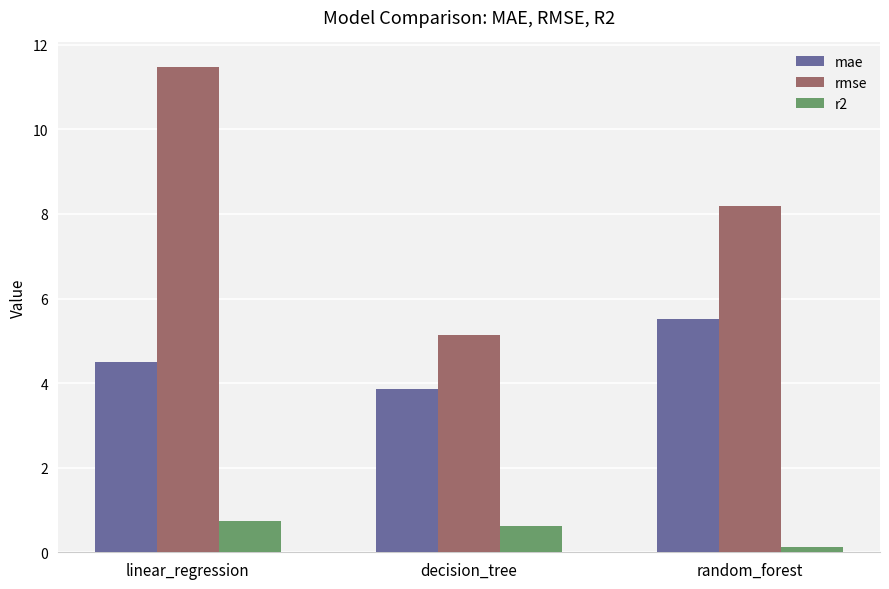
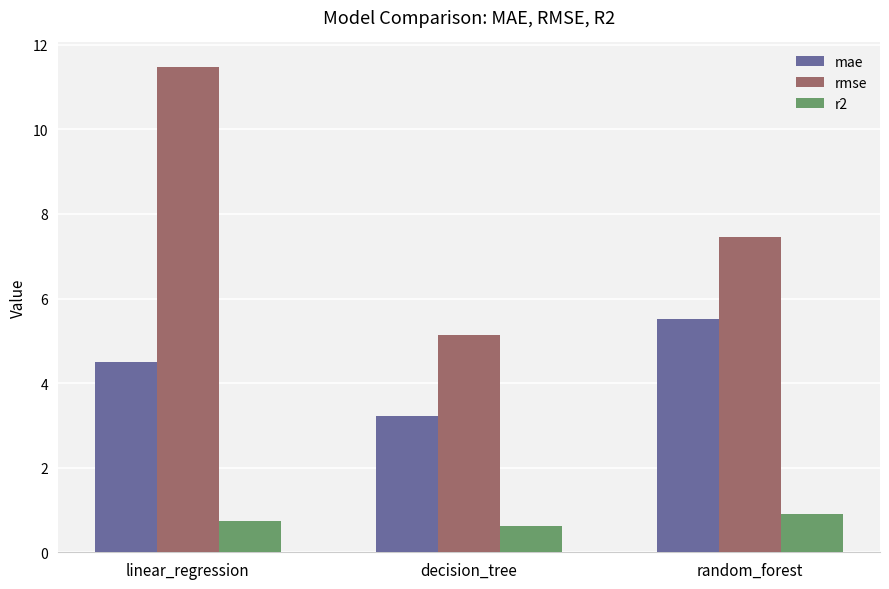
mae, decision_tree: 3.9 -> 3.2
rmse, random_forest: 8.2 -> 7.4
r2, random_forest: 0.1 -> 0.9
